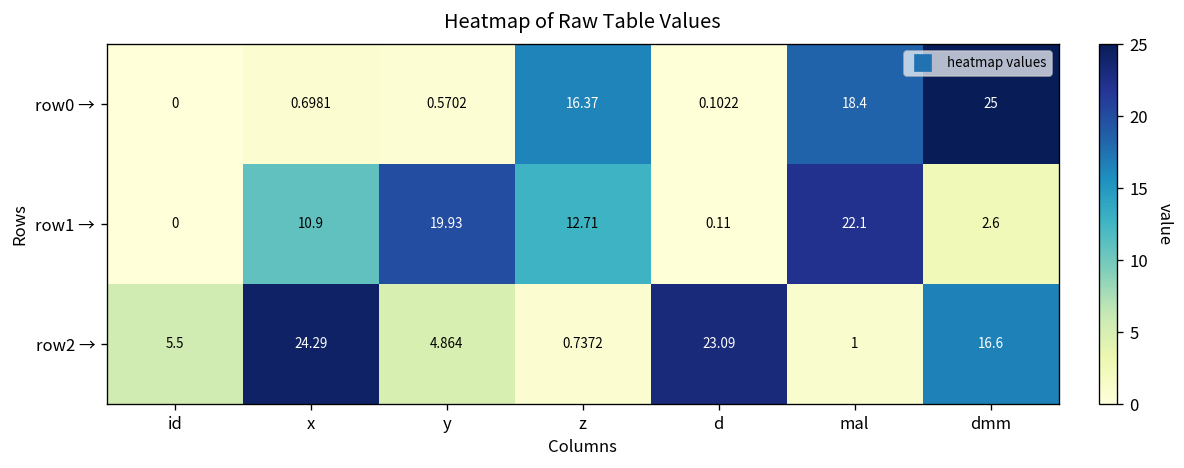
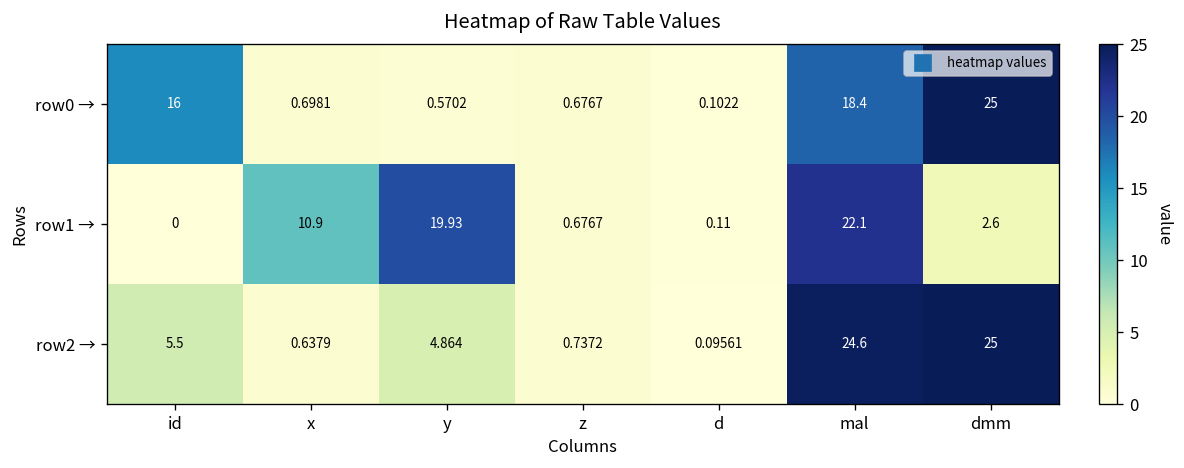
row0 →, id: 0 -> 16
row0 →, z: 16.37 -> 0.6767
row1 →, z: 12.71 -> 0.6767
row2 →, x: 24.29 -> 0.6379
row2 →, d: 23.09 -> 0.09561
row2 →, mal: 1 -> 24.6
row2 →, dmm: 16.6 -> 25
